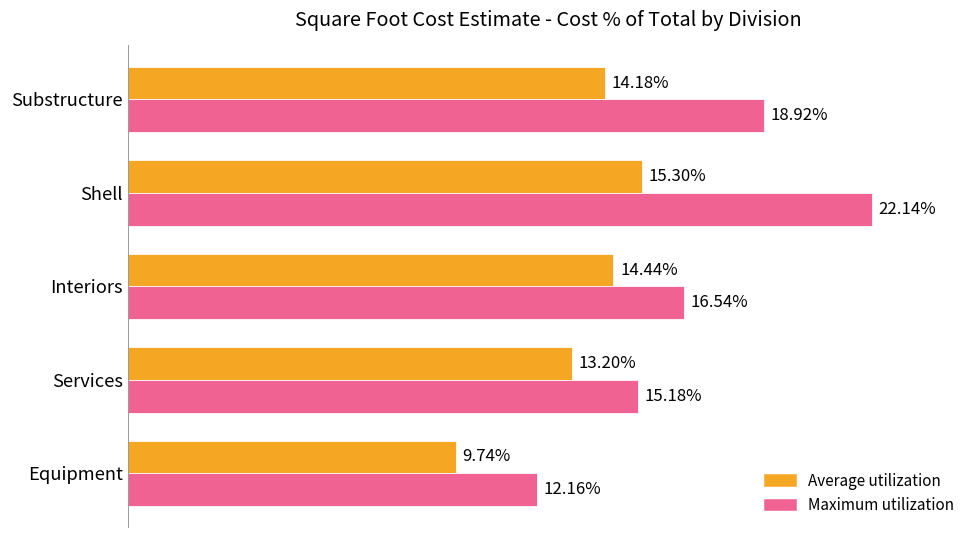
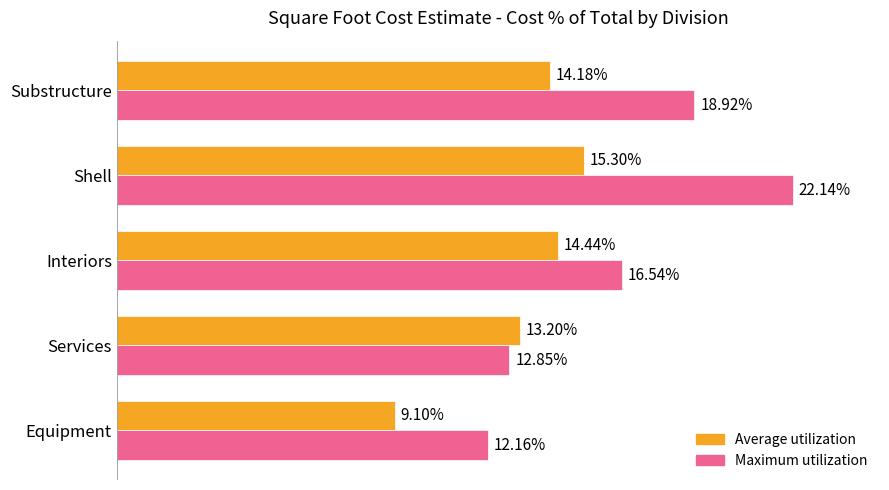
Maximum utilization, Services: 15.18% -> 12.85%
Average utilization, Equipment: 9.74% -> 9.10%
